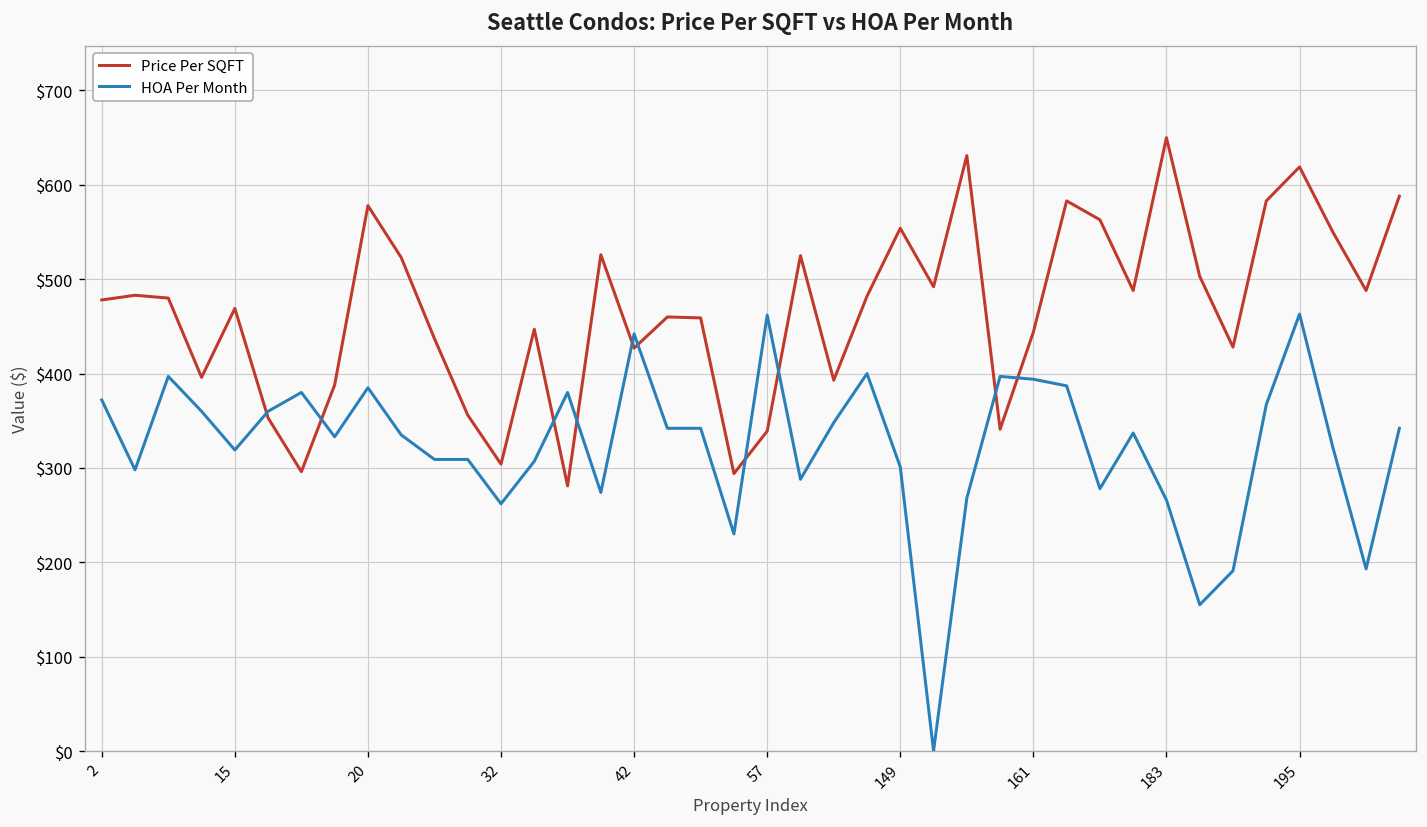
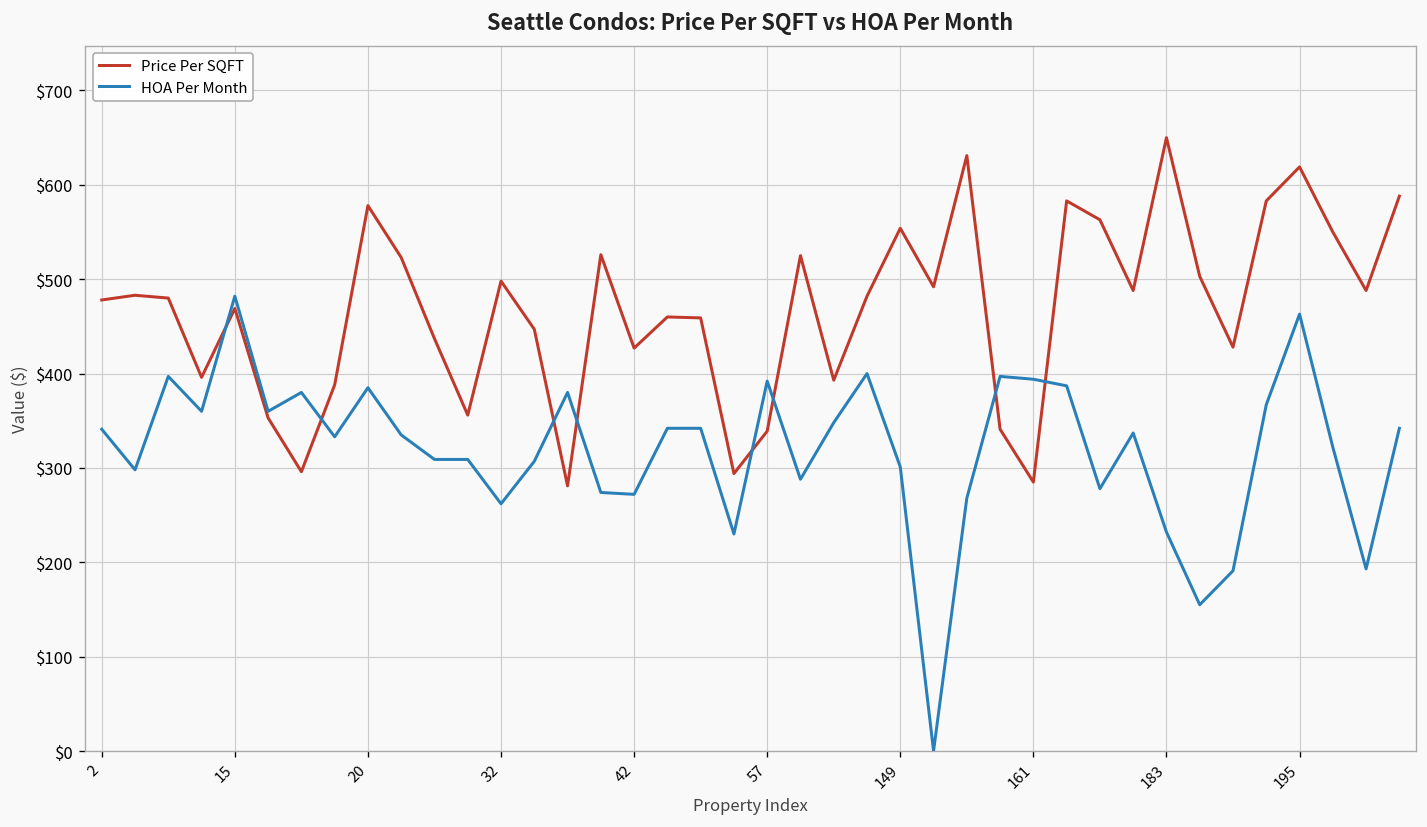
HOA Per Month, 2: $370 -> $340
HOA Per Month, 15: $320 -> $480
Price Per SQFT, 32: $300 -> $500
HOA Per Month, 42: $440 -> $270
HOA Per Month, 57: $460 -> $390
Price Per SQFT, 161: $440 -> $290
HOA Per Month, 183: $270 -> $230
